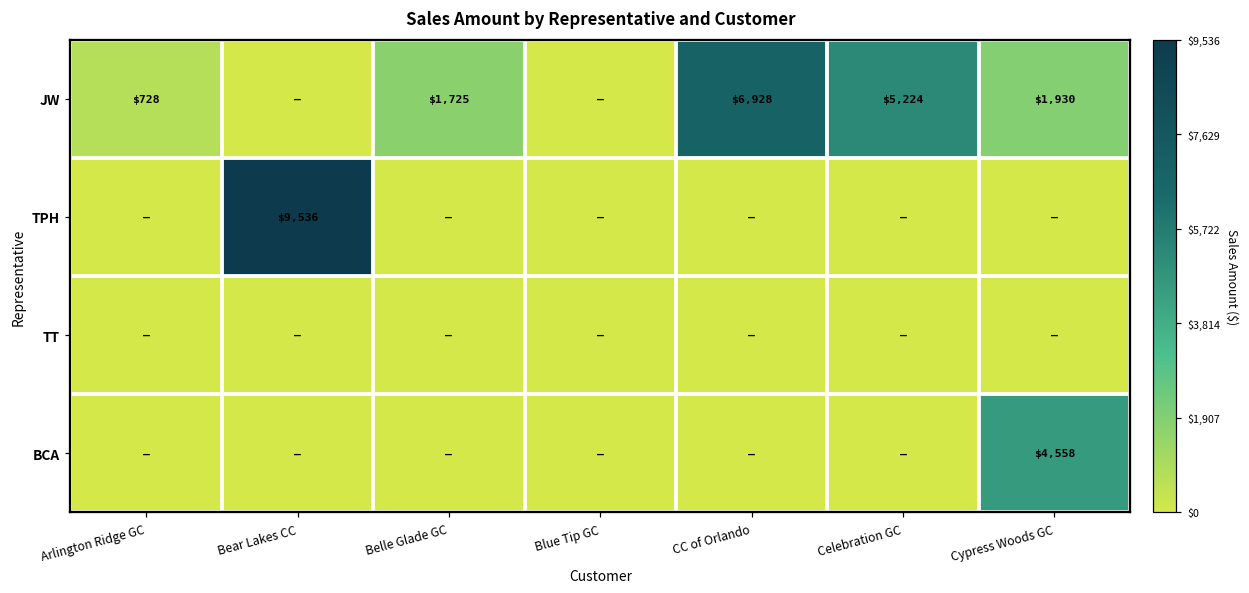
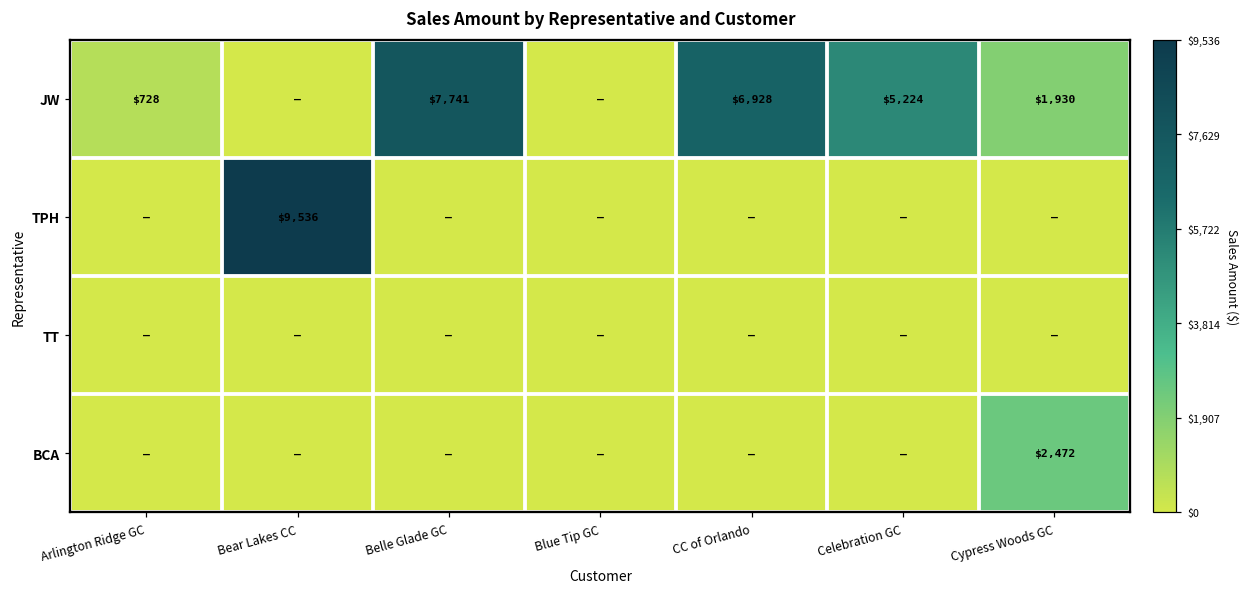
JW, Belle Glade GC: $1,725 -> $7,741
BCA, Cypress Woods GC: $4,558 -> $2,472
